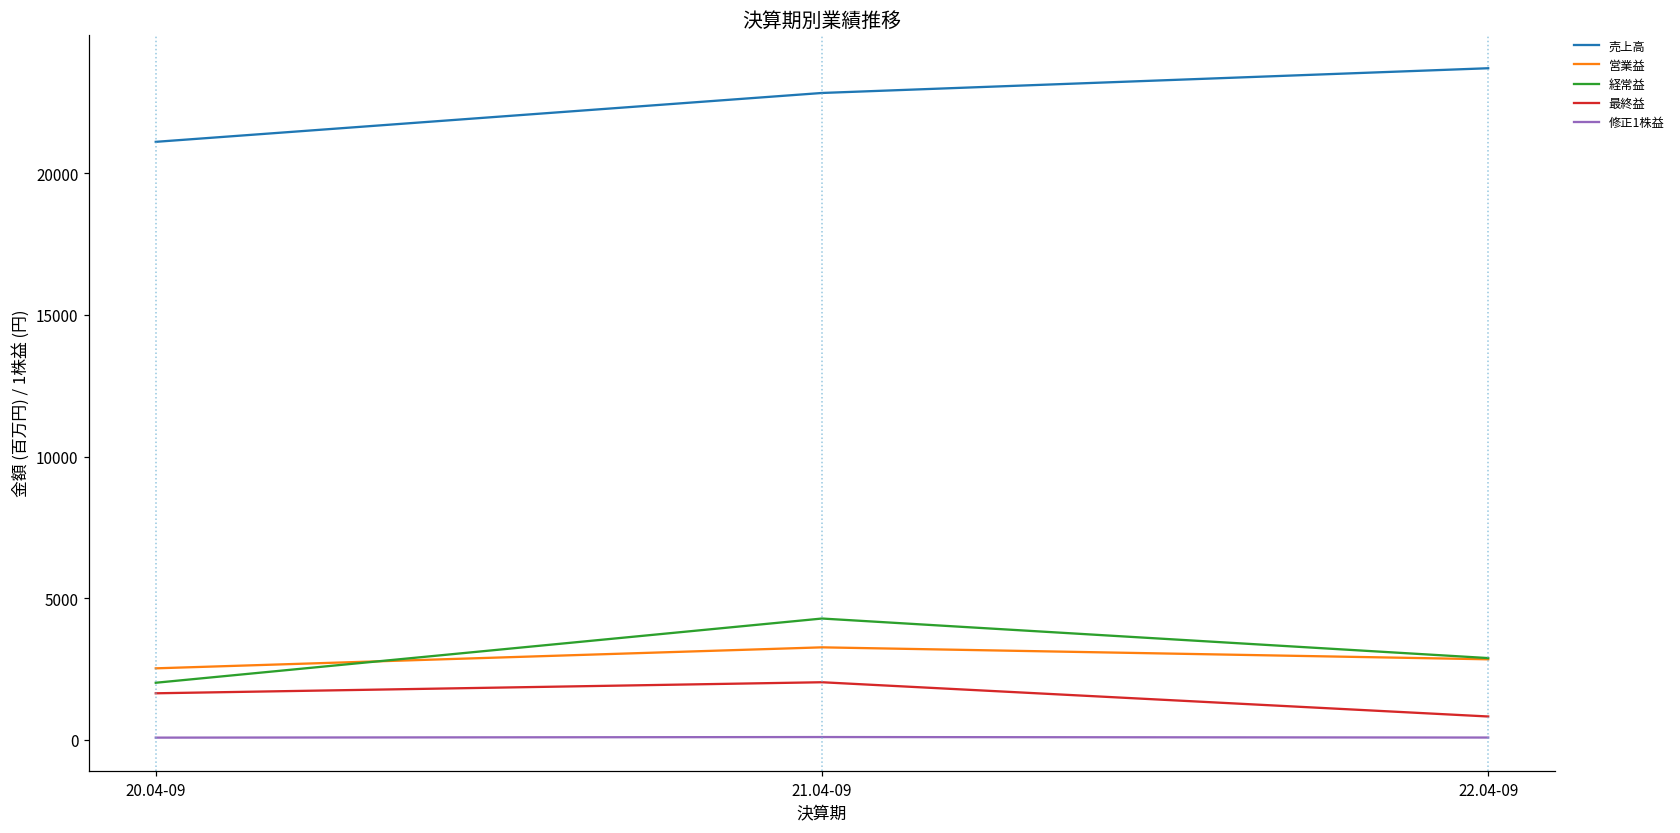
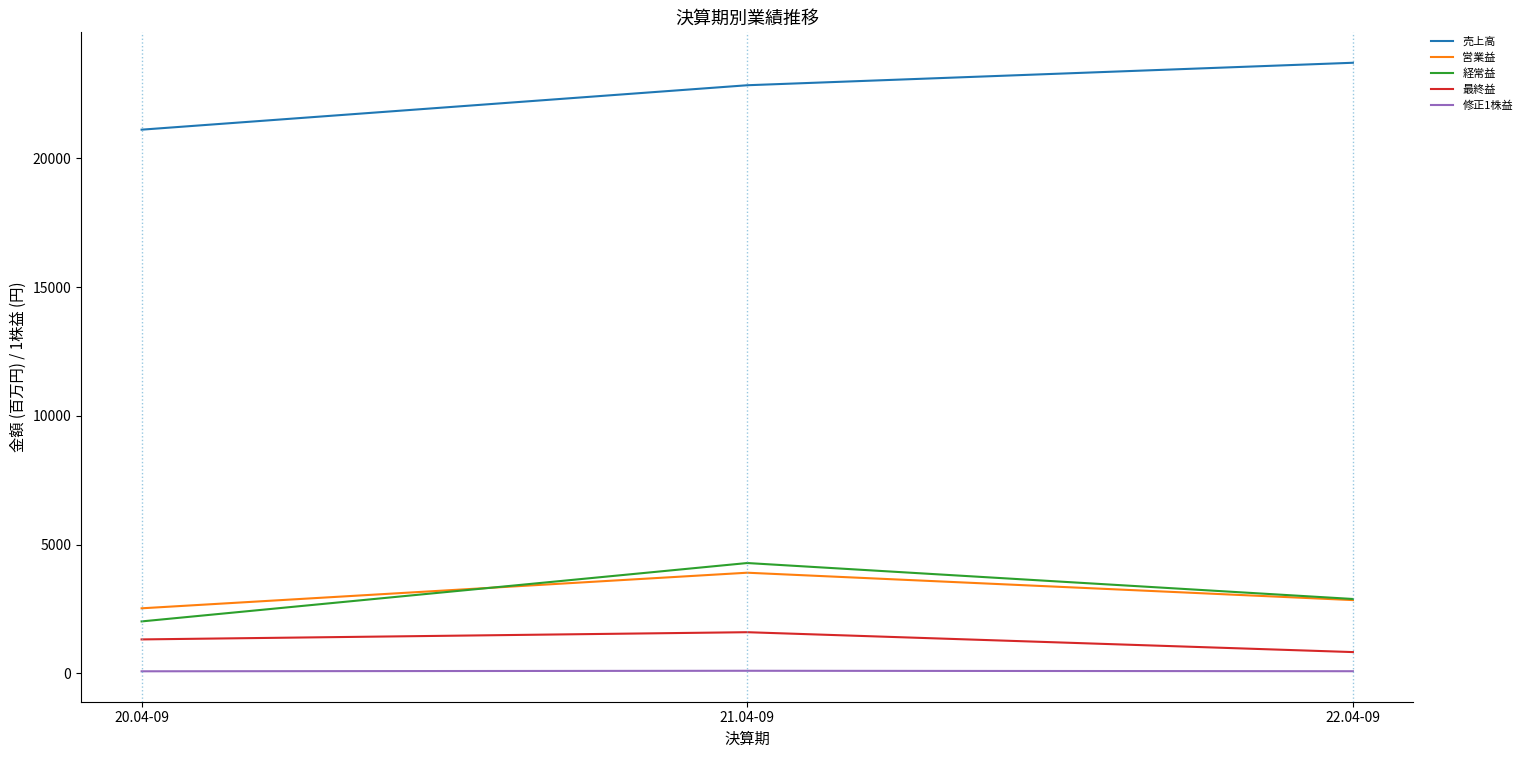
最終益, 20.04-09: 1600 -> 1300
営業益, 21.04-09: 3300 -> 3900
最終益, 21.04-09: 2000 -> 1600
